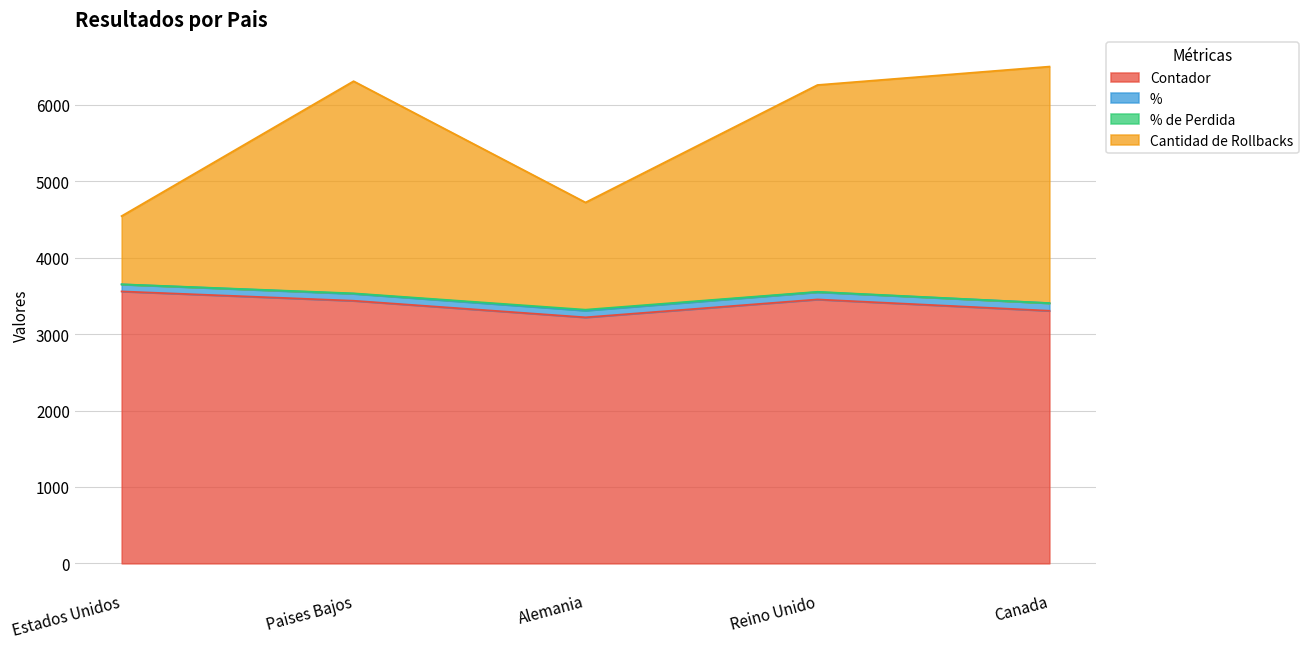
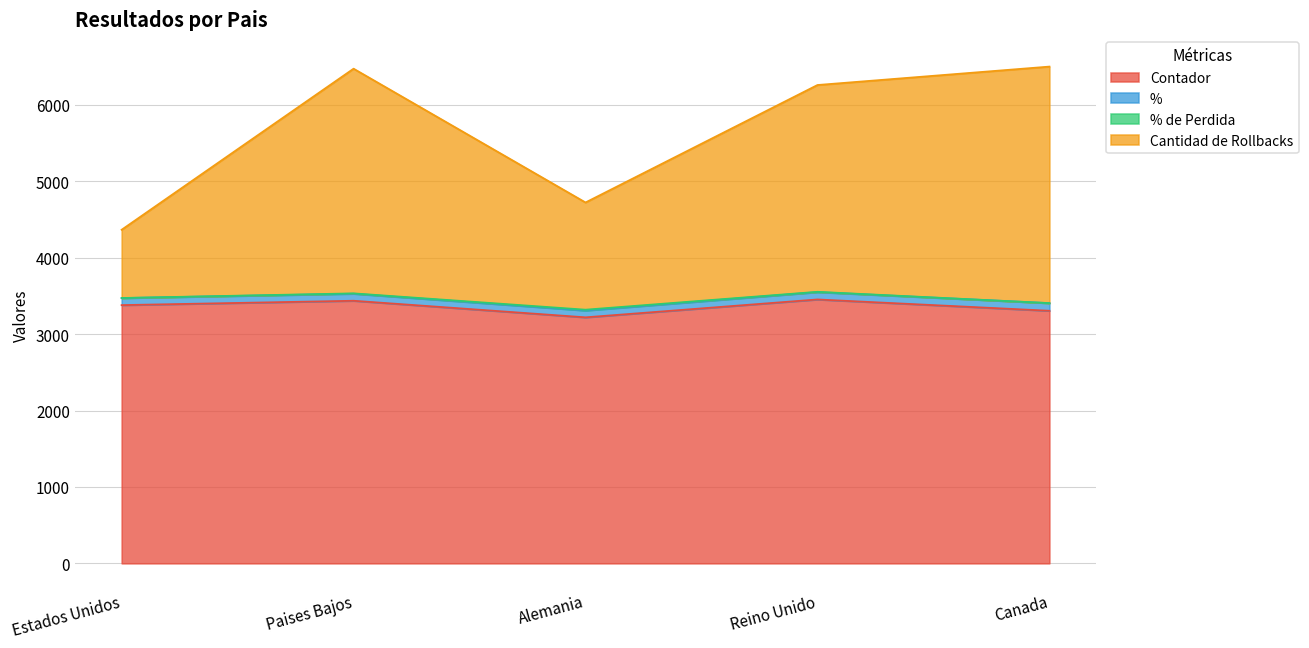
Contador, Estados Unidos: 3600 -> 3400
Cantidad de Rollbacks, Paises Bajos: 2800 -> 2900
